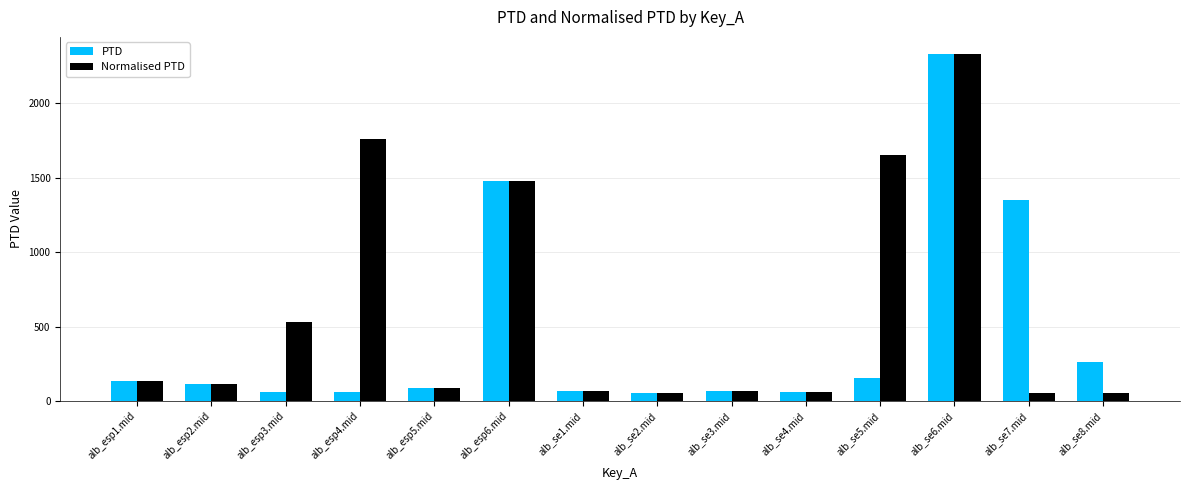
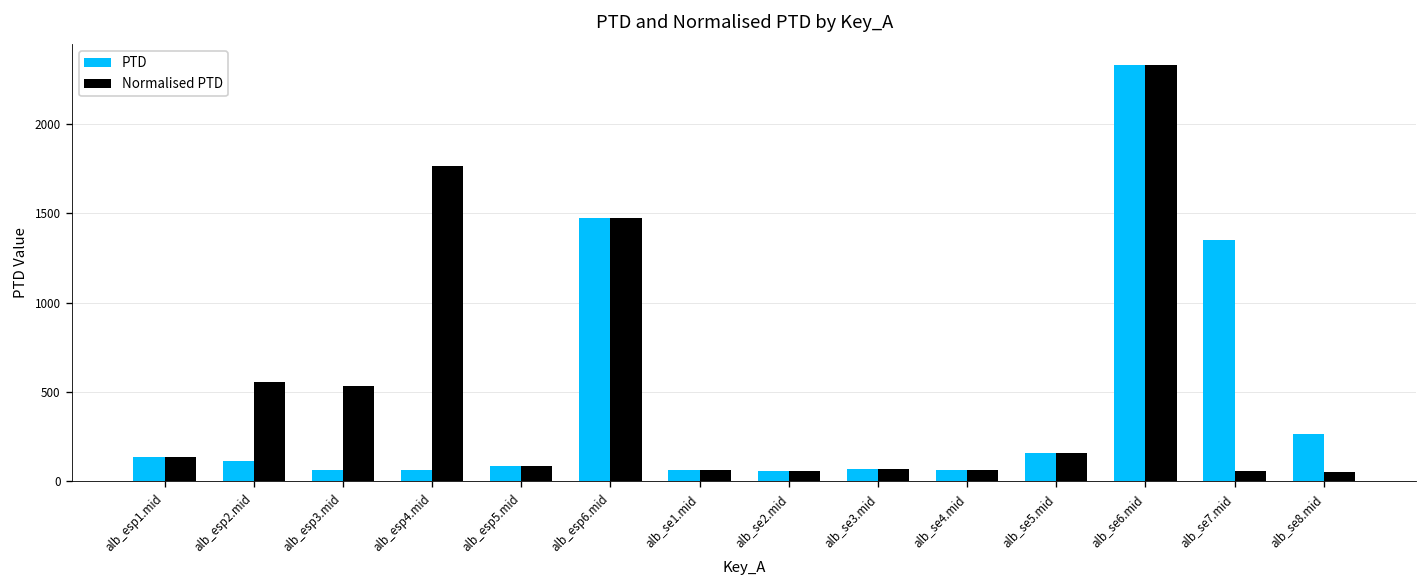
Normalised PTD, alb_esp2.mid: 120 -> 560
Normalised PTD, alb_se5.mid: 1650 -> 160
